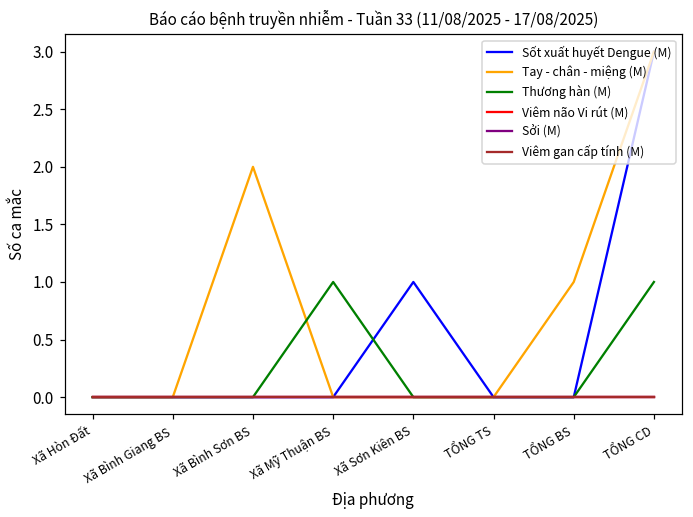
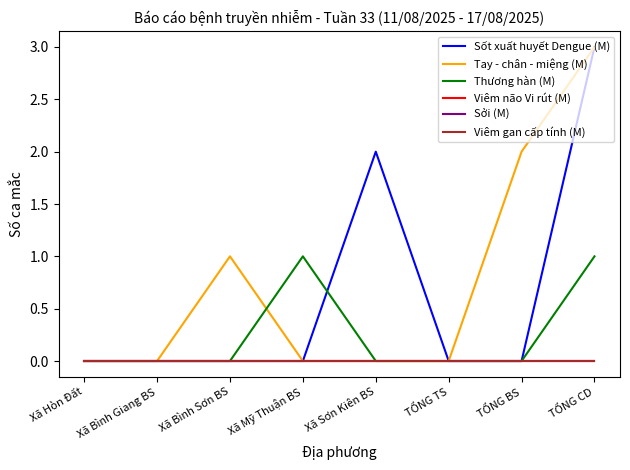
Tay - chân - miệng (M), Xã Bình Sơn BS: 2 -> 1
Sốt xuất huyết Dengue (M), Xã Sơn Kiên BS: 1 -> 2
Tay - chân - miệng (M), TỔNG BS: 1 -> 2
